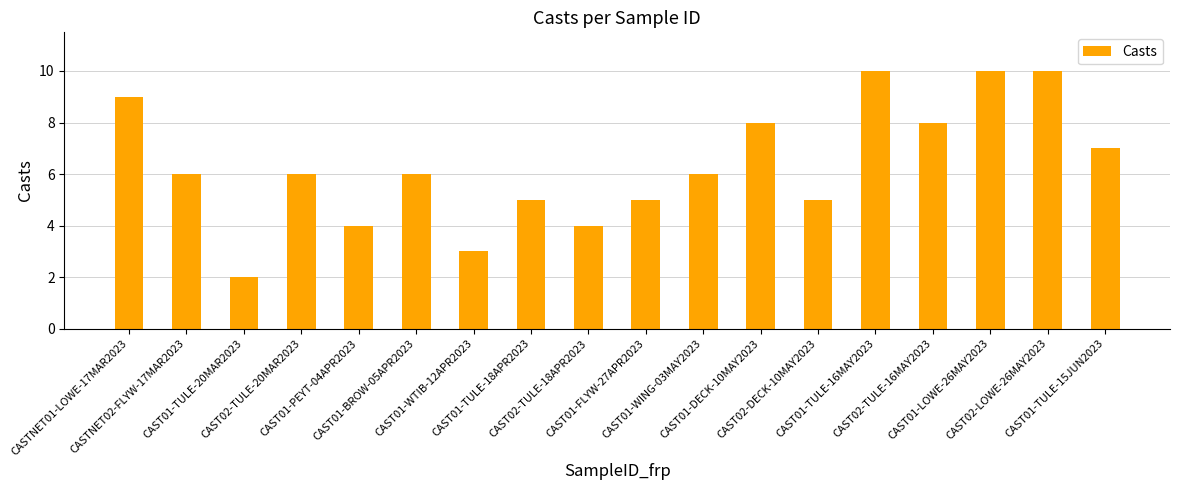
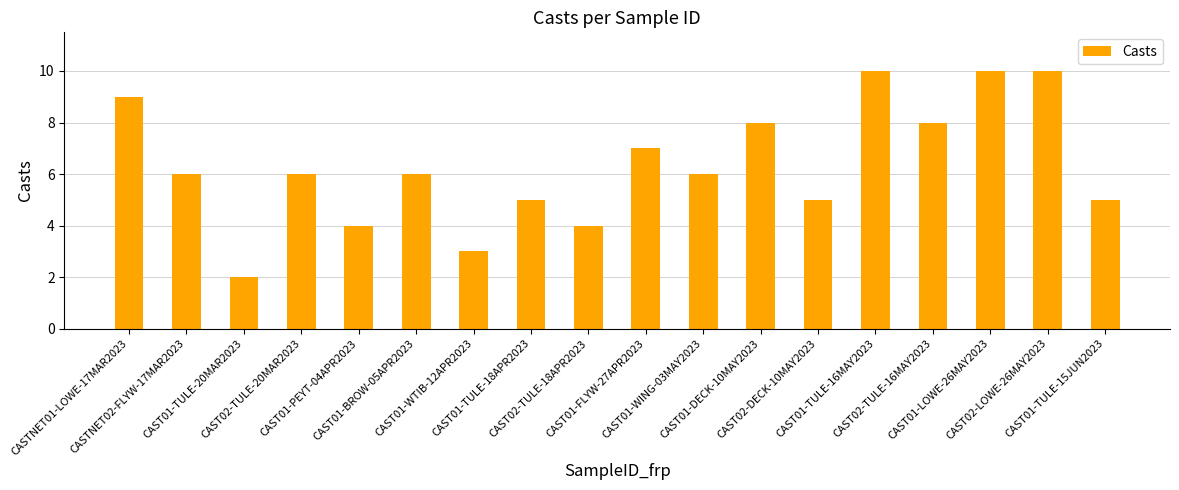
CAST01-FLYW-27APR2023: 5 -> 7
CAST01-TULE-15JUN2023: 7 -> 5
